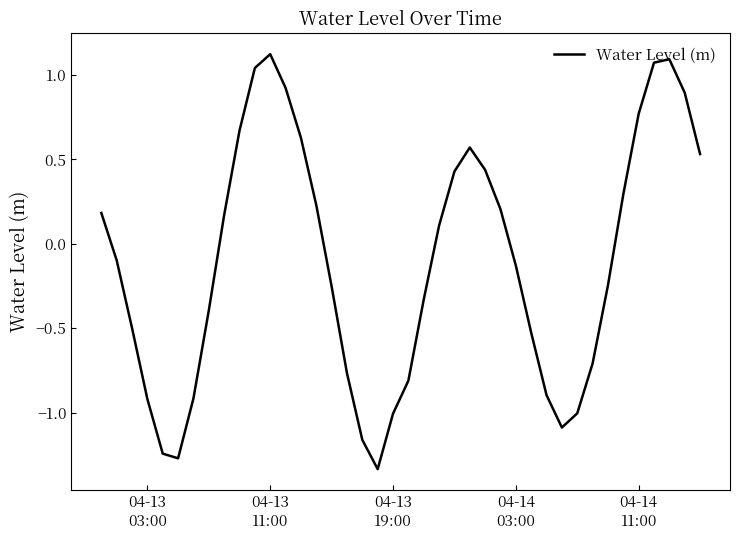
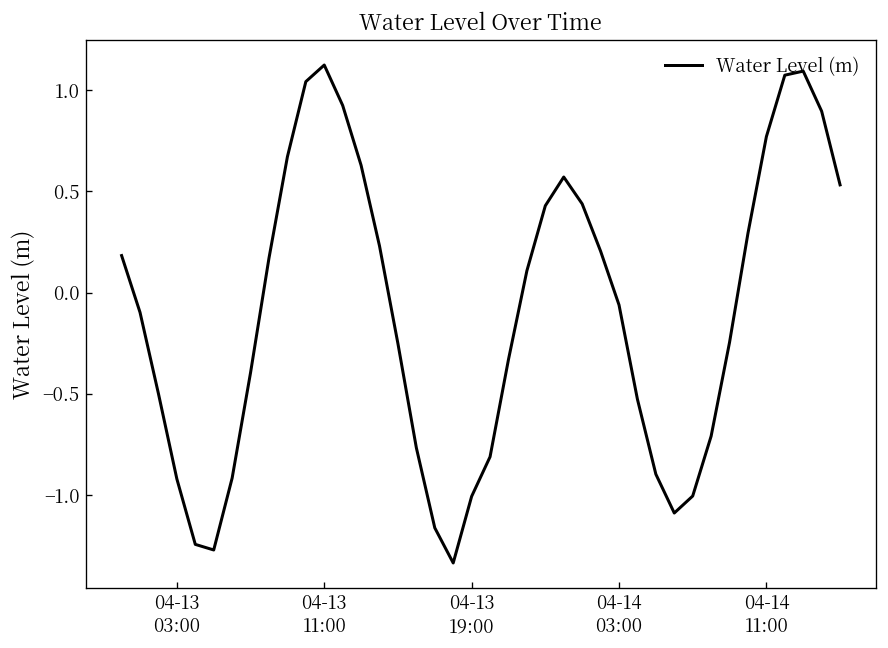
04-14 03:00: -0.13 -> -0.06
